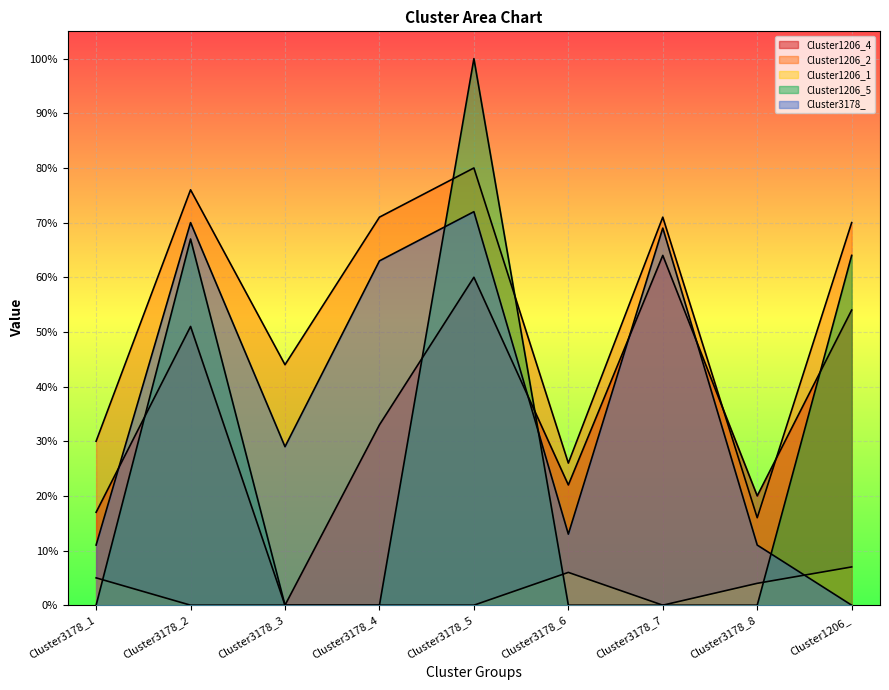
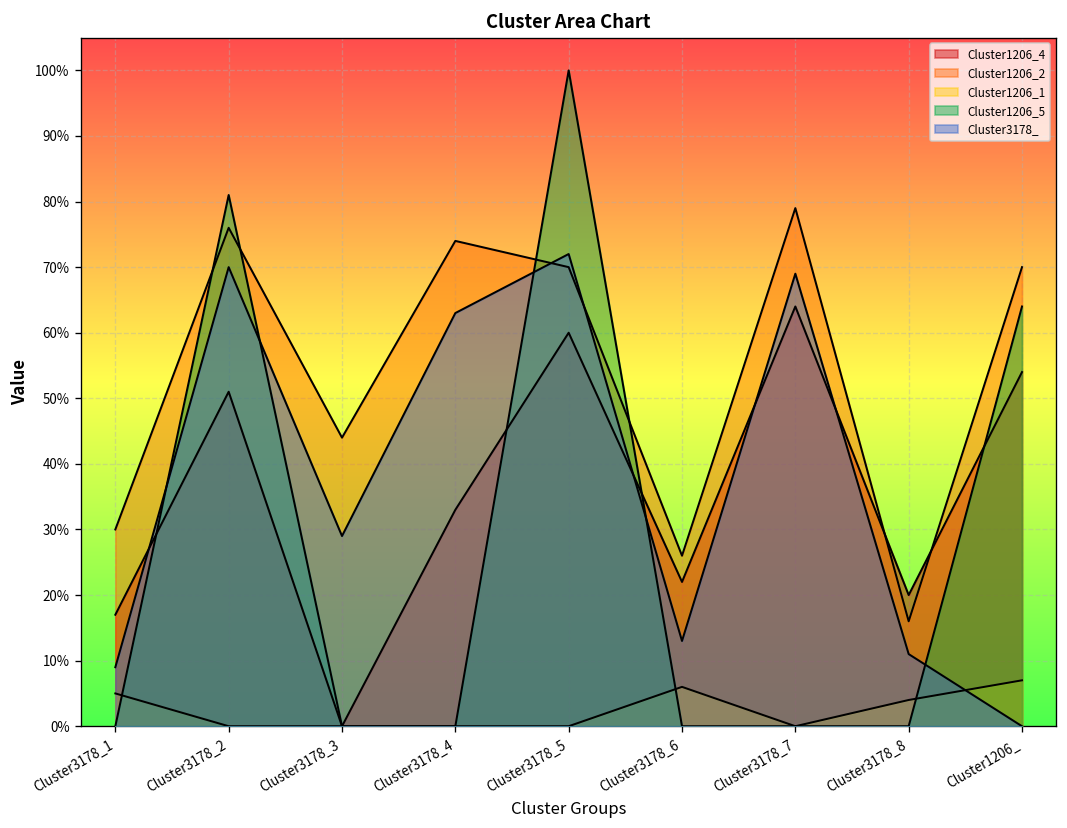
Cluster3178_, Cluster3178_1: 11% -> 9%
Cluster1206_5, Cluster3178_2: 67% -> 81%
Cluster1206_2, Cluster3178_4: 71% -> 74%
Cluster1206_2, Cluster3178_5: 80% -> 70%
Cluster1206_2, Cluster3178_7: 71% -> 79%
